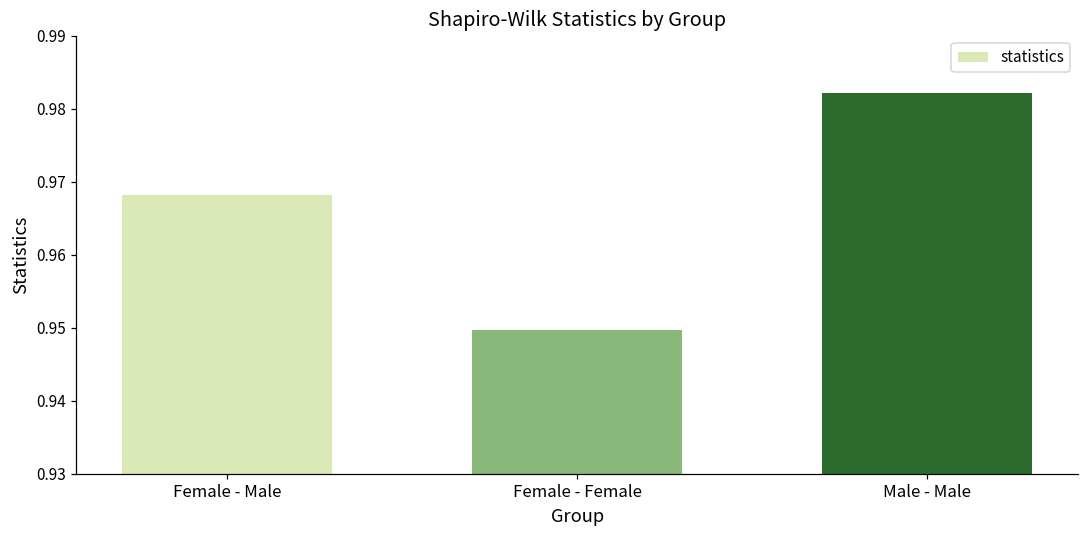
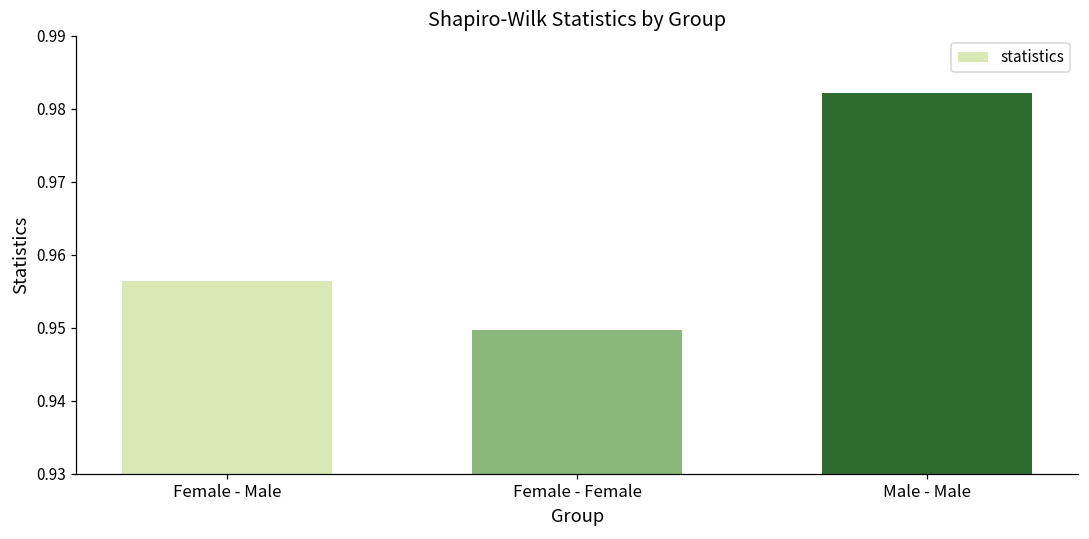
Female - Male: 0.968 -> 0.956
